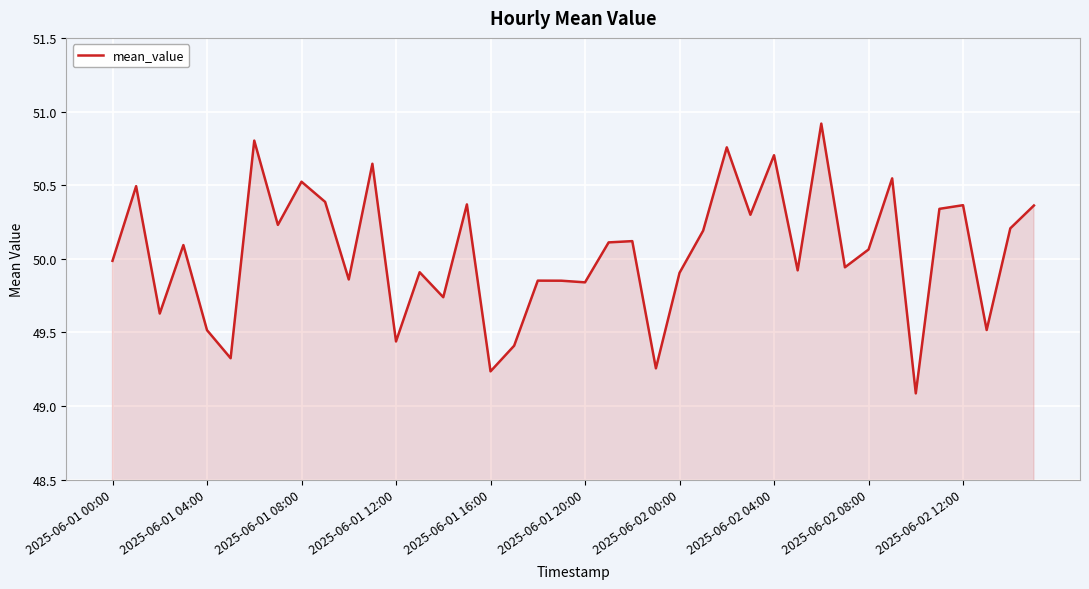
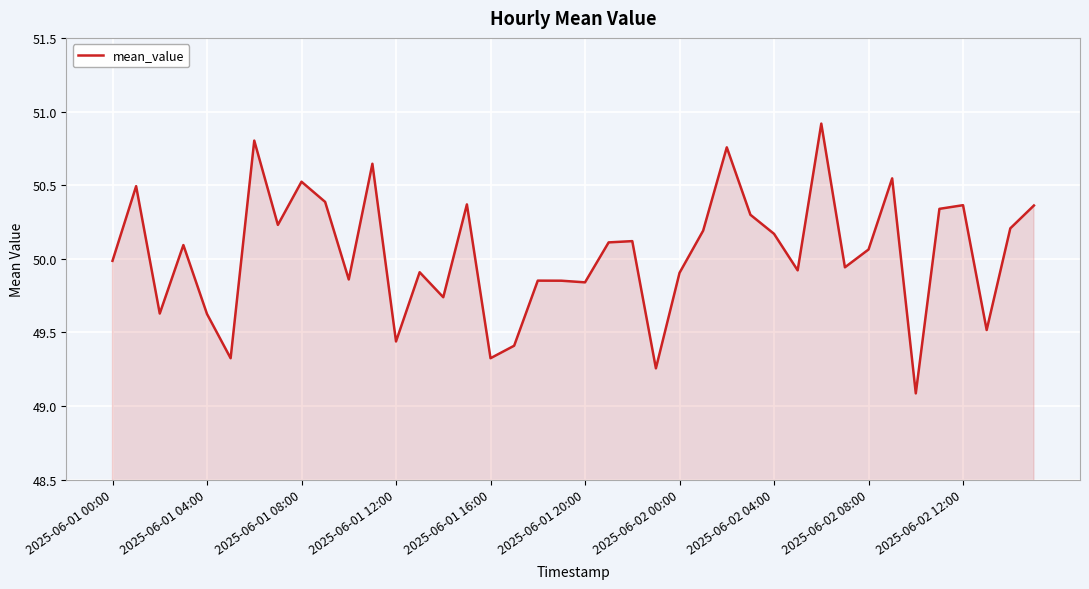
2025-06-01 04:00: 49.51 -> 49.62
2025-06-01 16:00: 49.24 -> 49.32
2025-06-02 04:00: 50.70 -> 50.17
